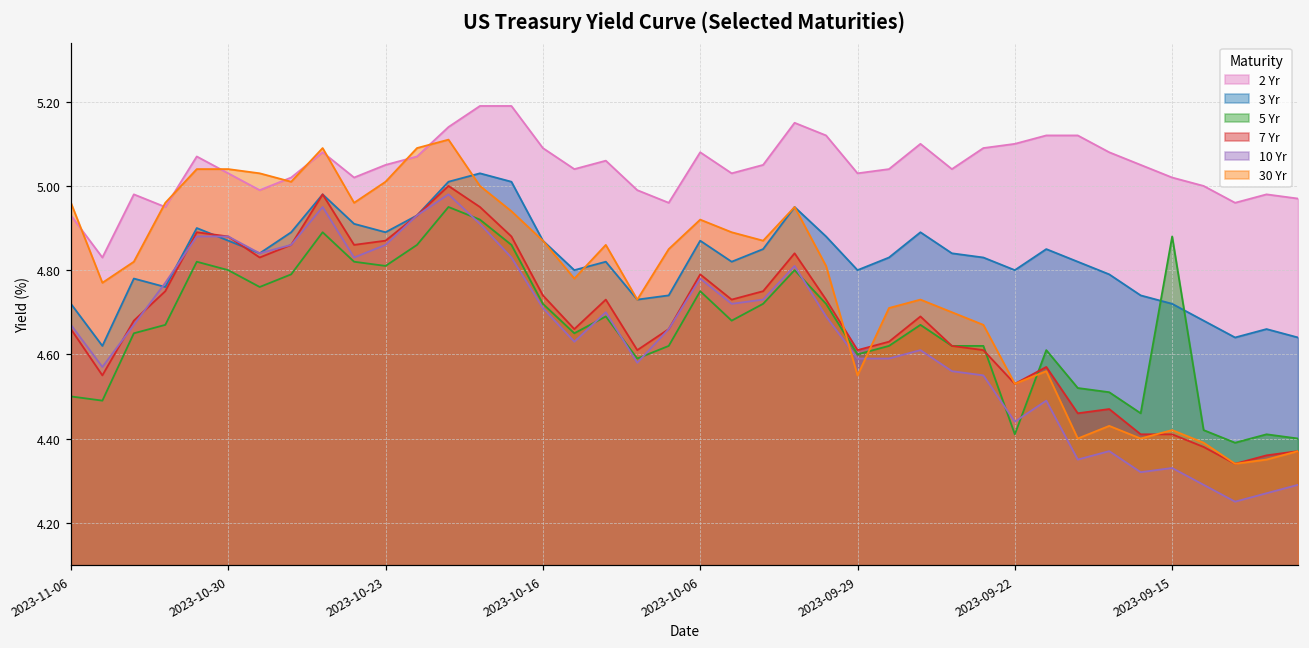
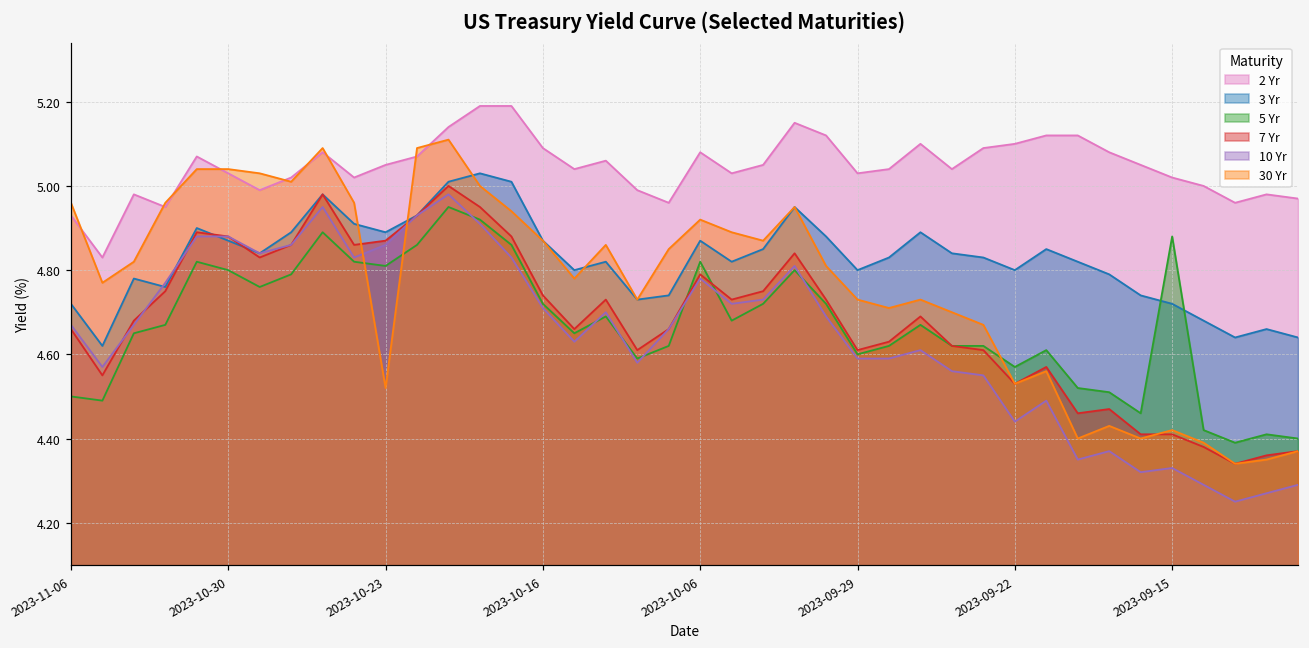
30 Yr, 2023-10-23: 5.01 -> 4.52
5 Yr, 2023-10-06: 4.75 -> 4.82
30 Yr, 2023-09-29: 4.55 -> 4.73
5 Yr, 2023-09-22: 4.41 -> 4.57
